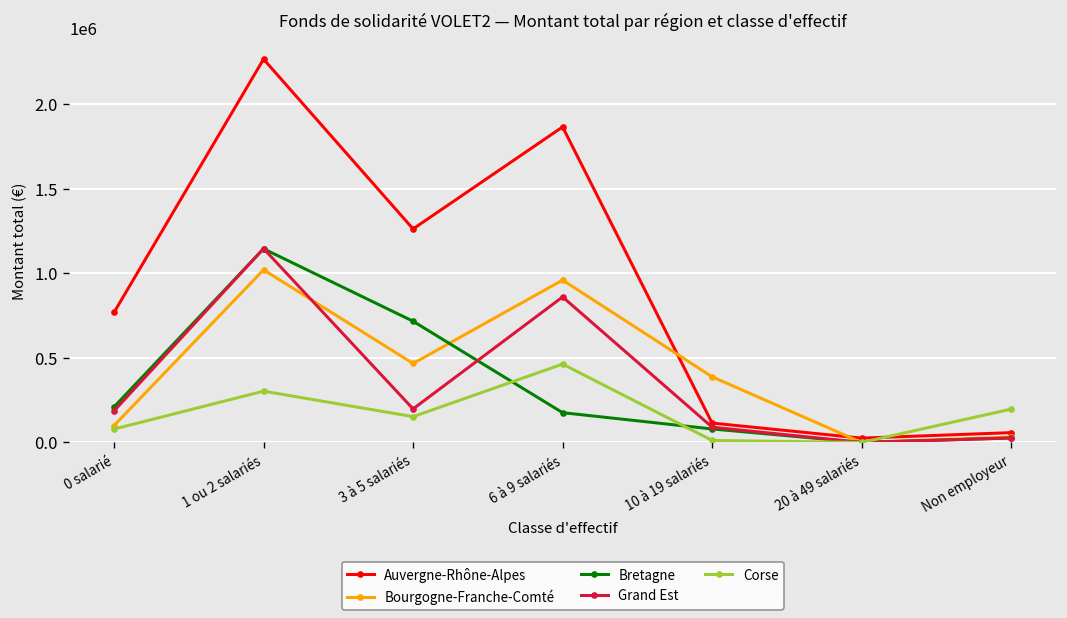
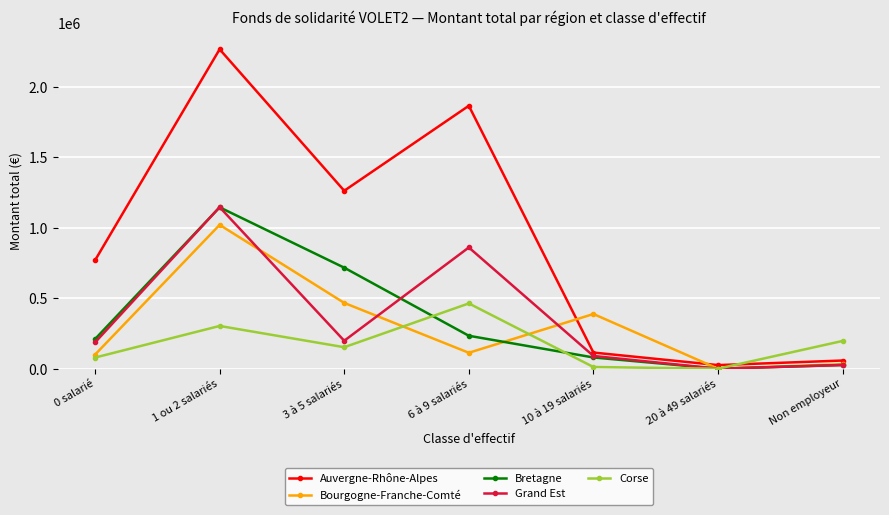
Bourgogne-Franche-Comté, 6 à 9 salariés: 960000 -> 110000
Bretagne, 6 à 9 salariés: 180000 -> 230000
